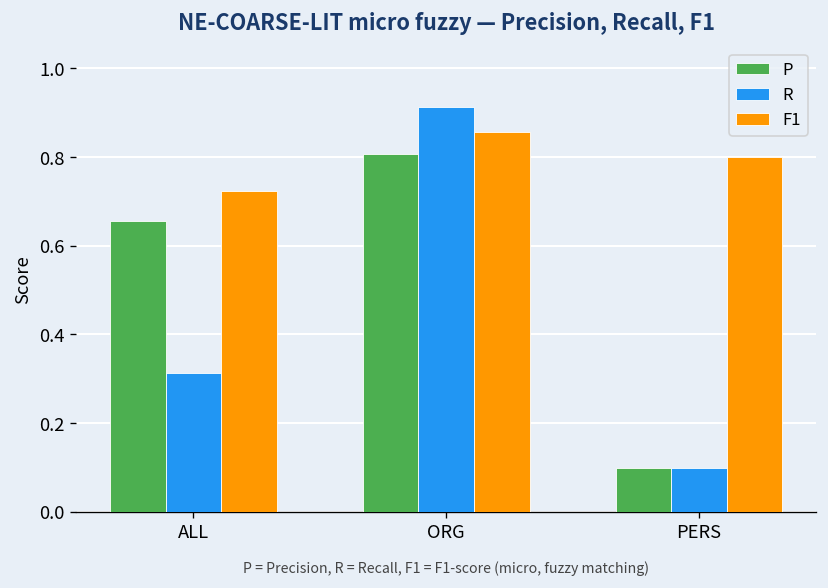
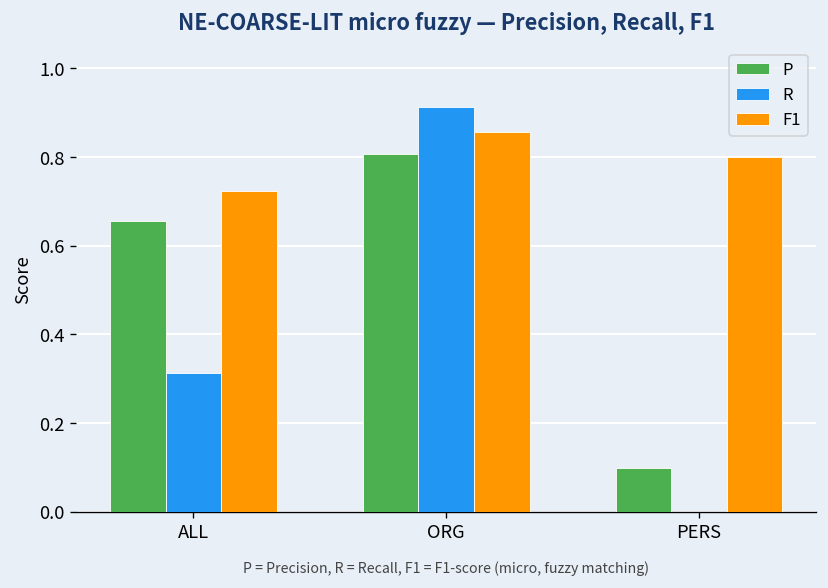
R, PERS: 0.1 -> 0.0
